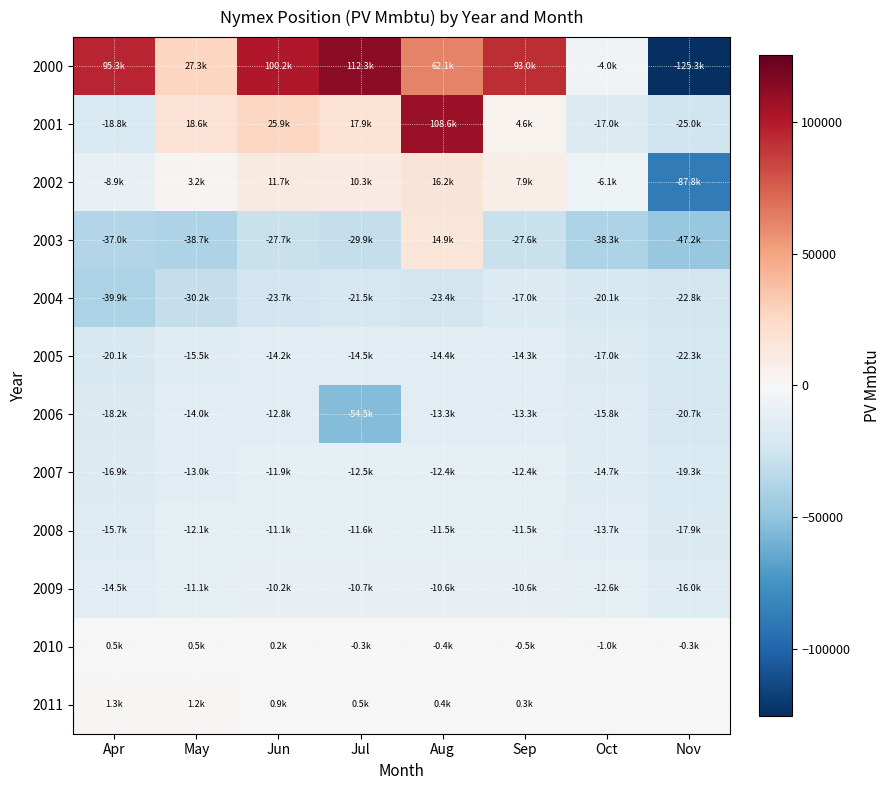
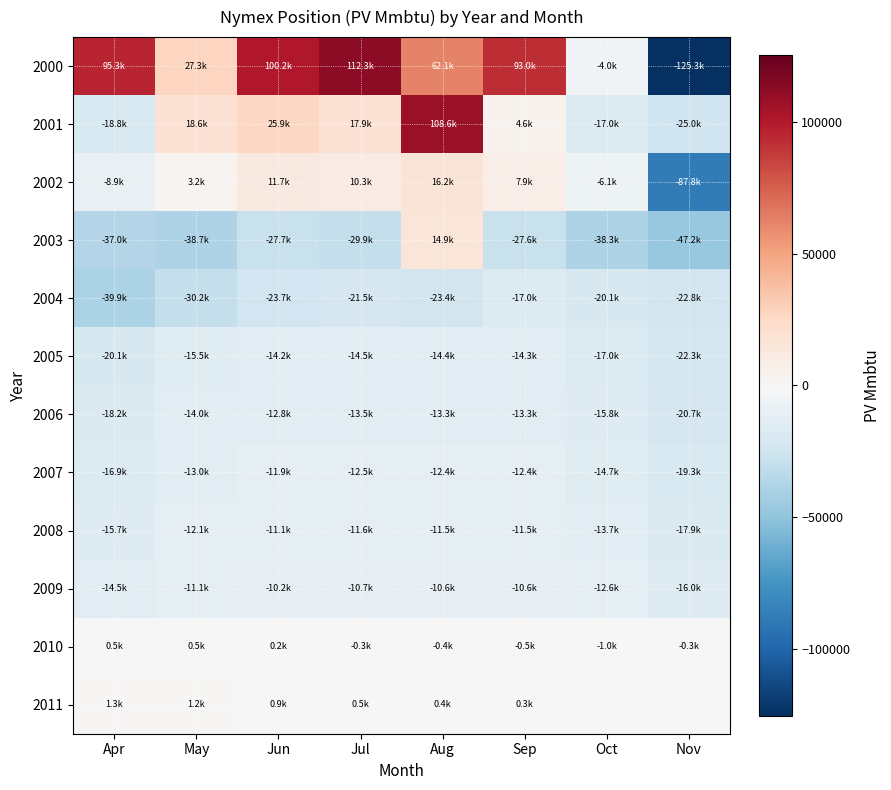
2006, Jul: -54.5k -> -13.5k
